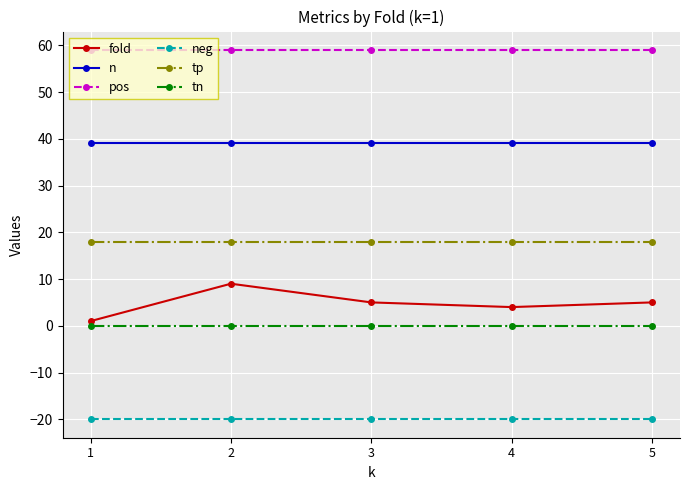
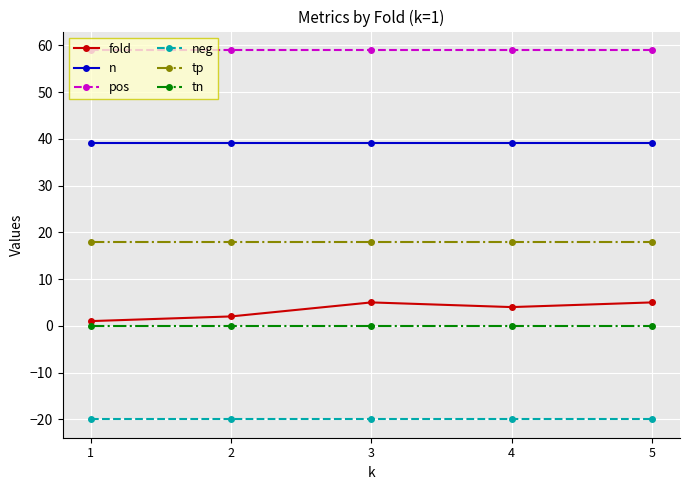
fold, 2: 9 -> 2
